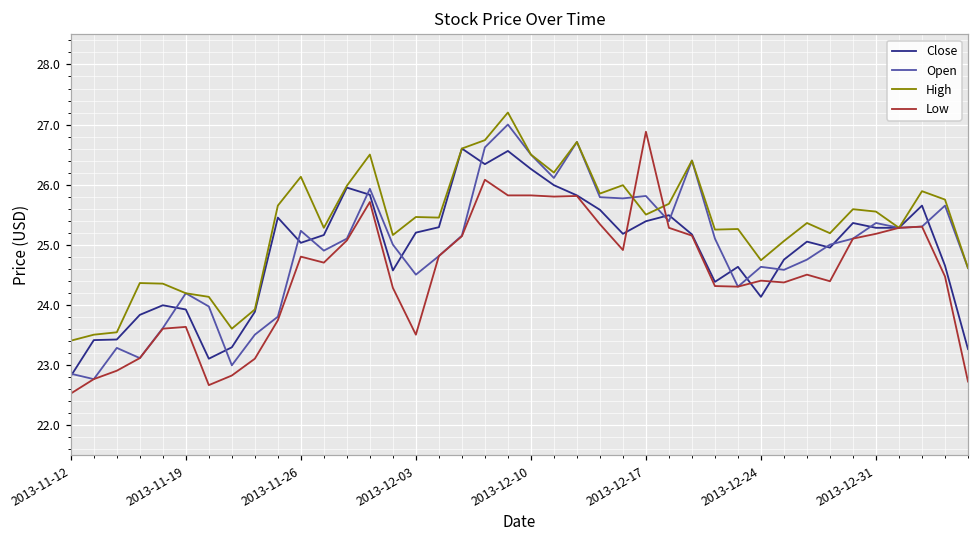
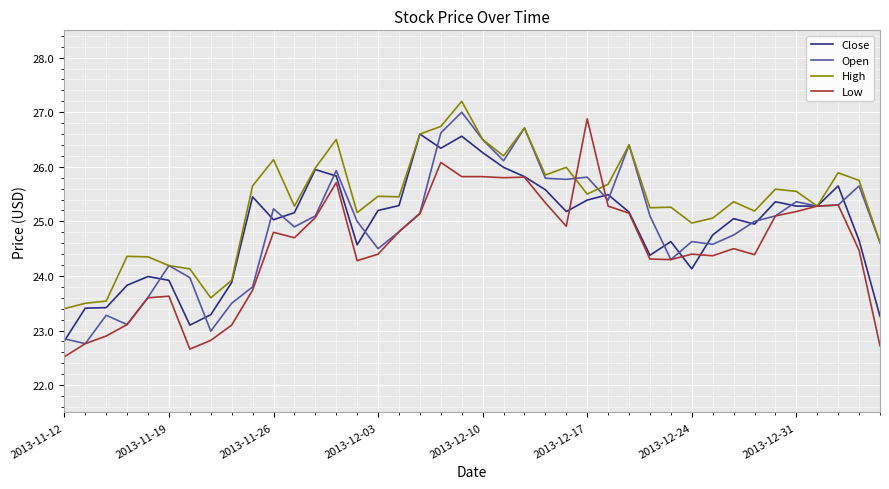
Low, 2013-12-03: 23.5 -> 24.4
High, 2013-12-24: 24.7 -> 25.0
